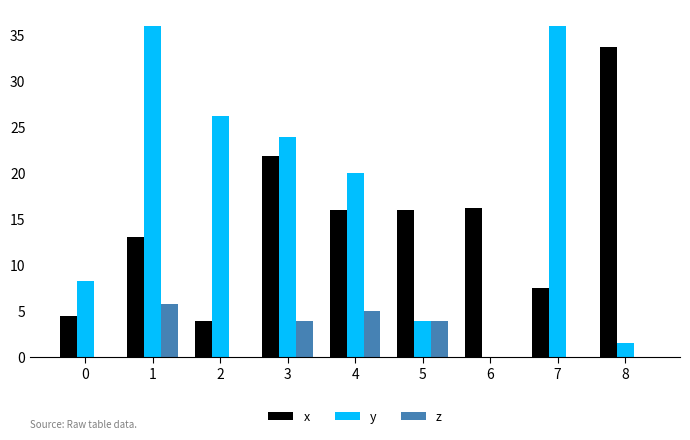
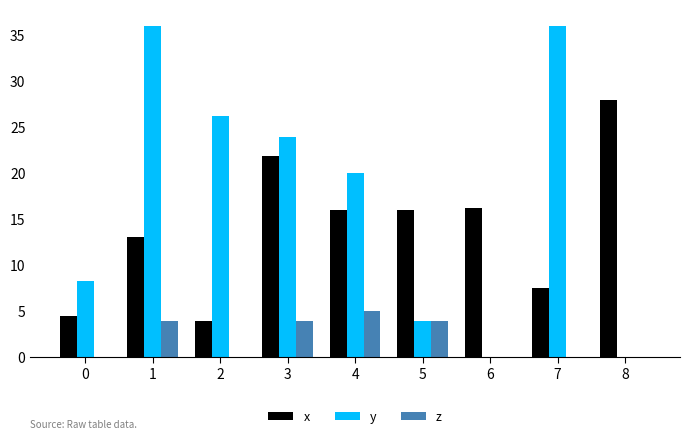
z, 1: 6 -> 4
x, 8: 34 -> 28
y, 8: 2 -> 0
